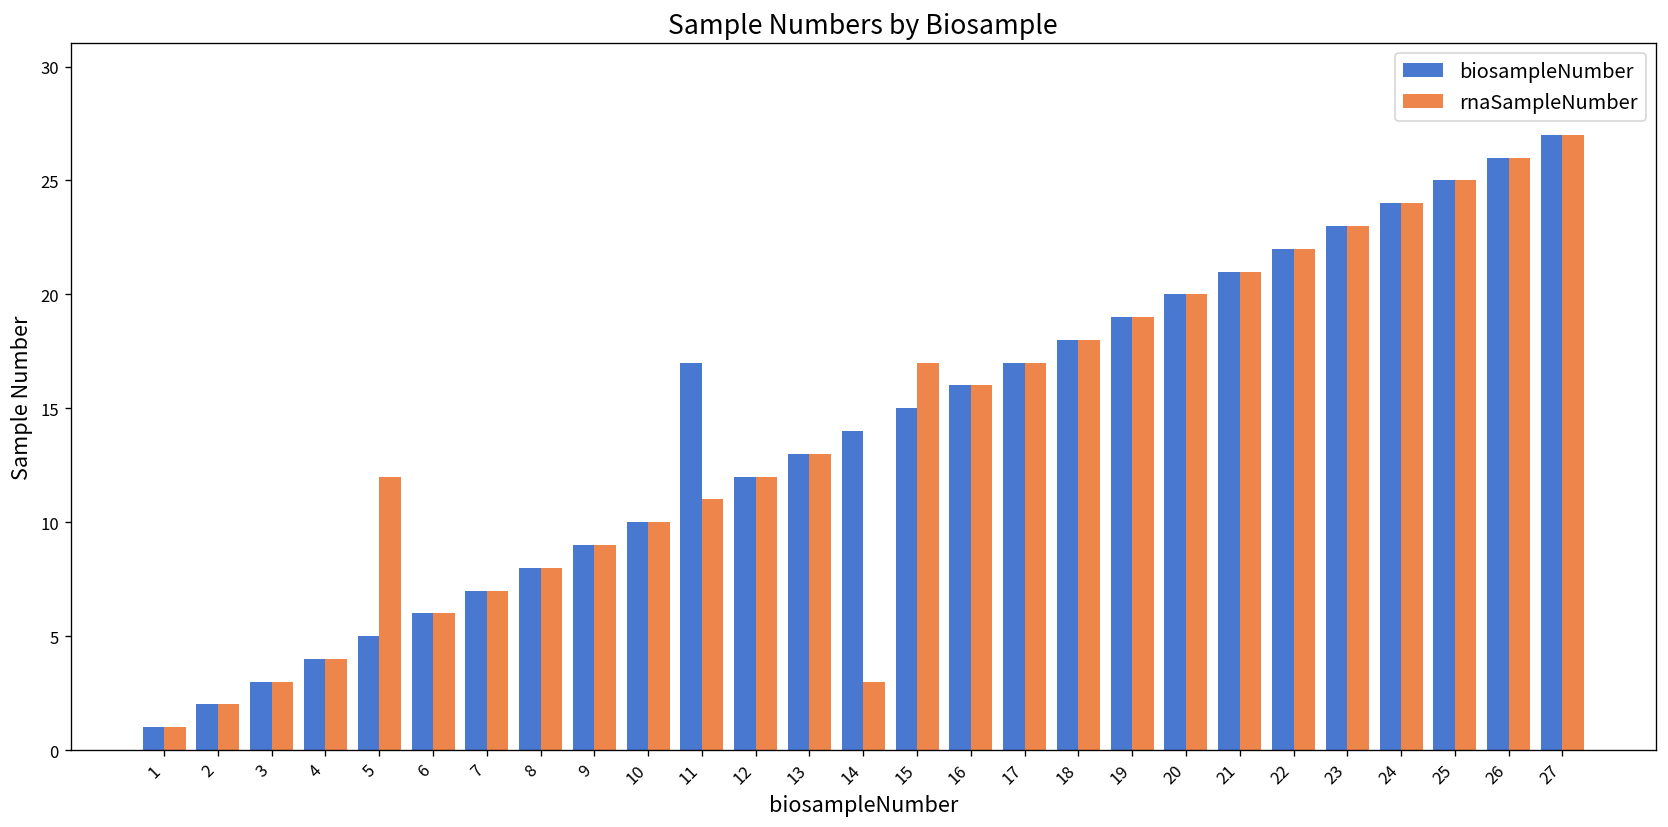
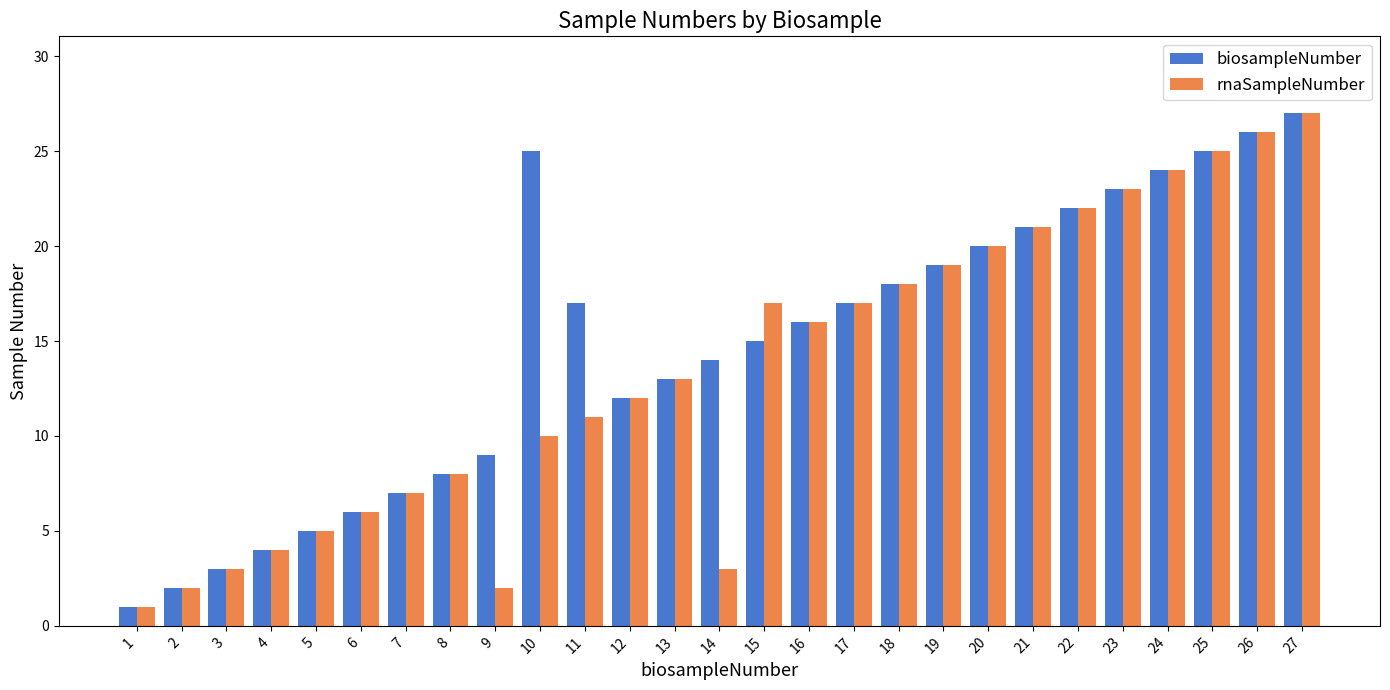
rnaSampleNumber, 5: 12 -> 5
rnaSampleNumber, 9: 9 -> 2
biosampleNumber, 10: 10 -> 25
